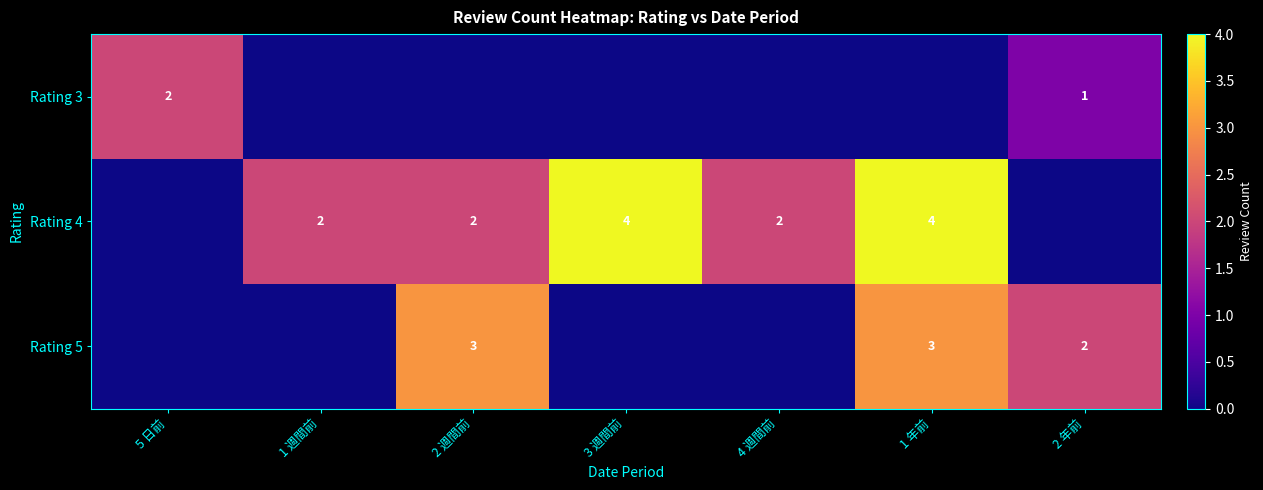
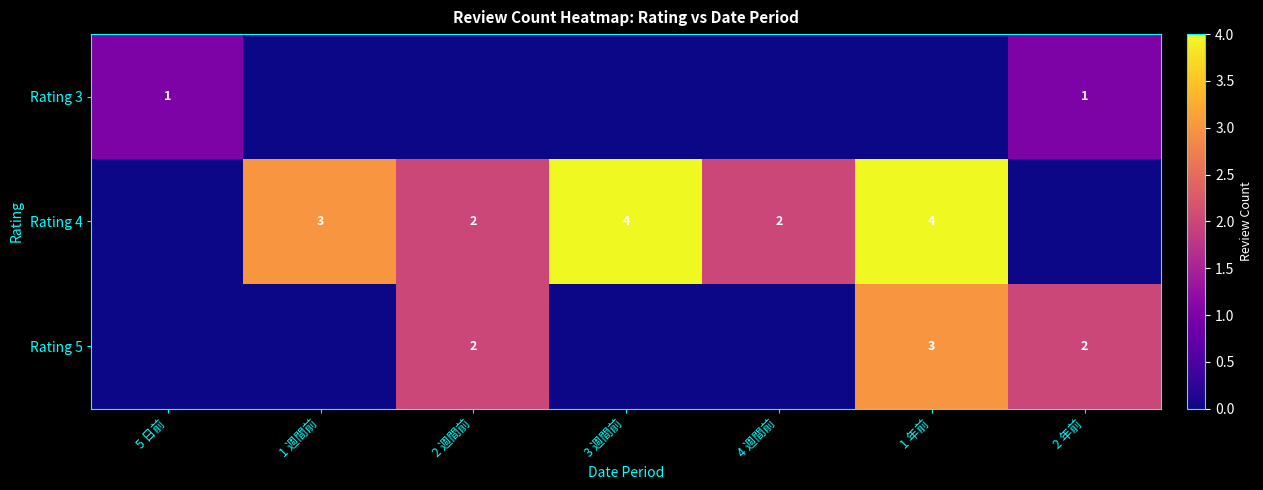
Rating 3, 5 日前: 2 -> 1
Rating 4, 1 週間前: 2 -> 3
Rating 5, 2 週間前: 3 -> 2
